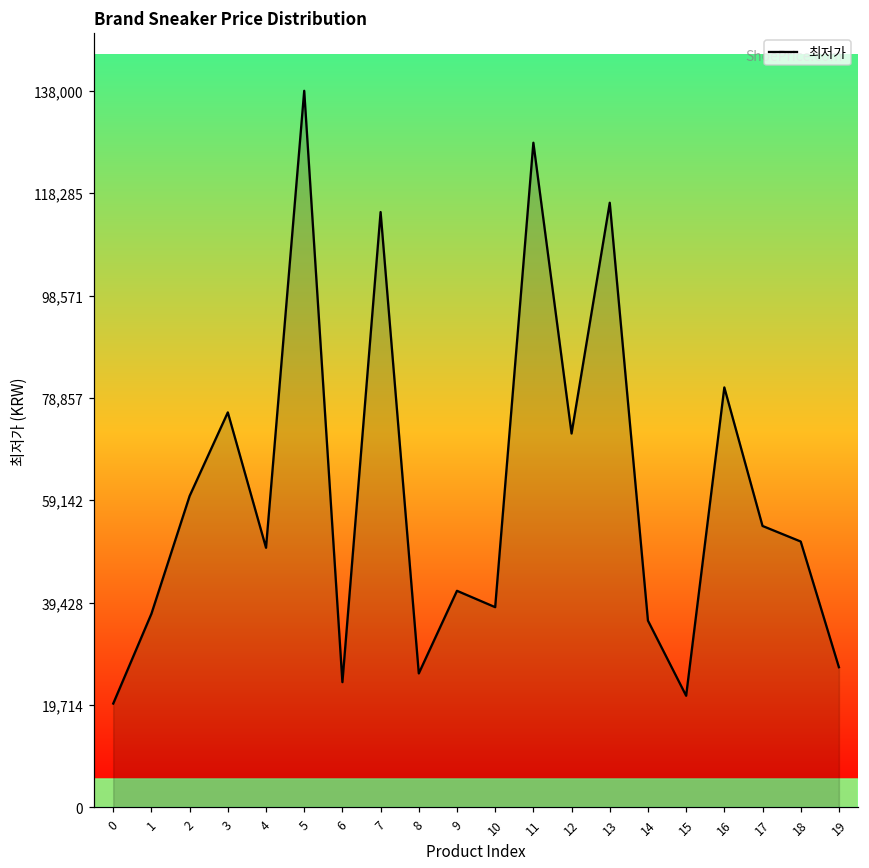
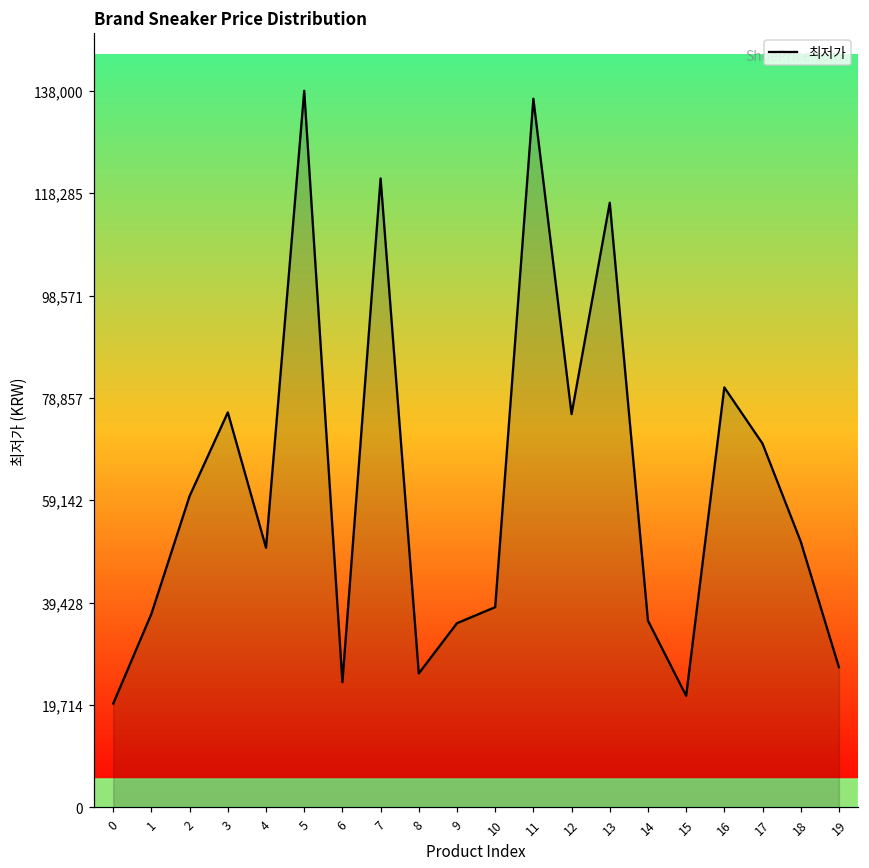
7: 115,000 -> 121,000
9: 42,000 -> 35,000
11: 128,000 -> 136,000
12: 72,000 -> 76,000
17: 54,000 -> 70,000
